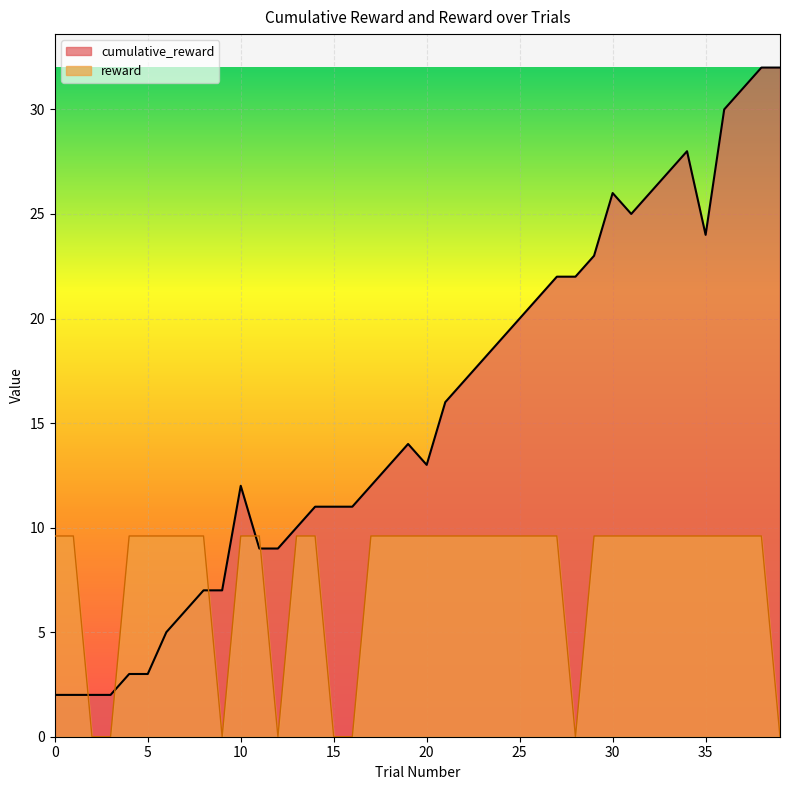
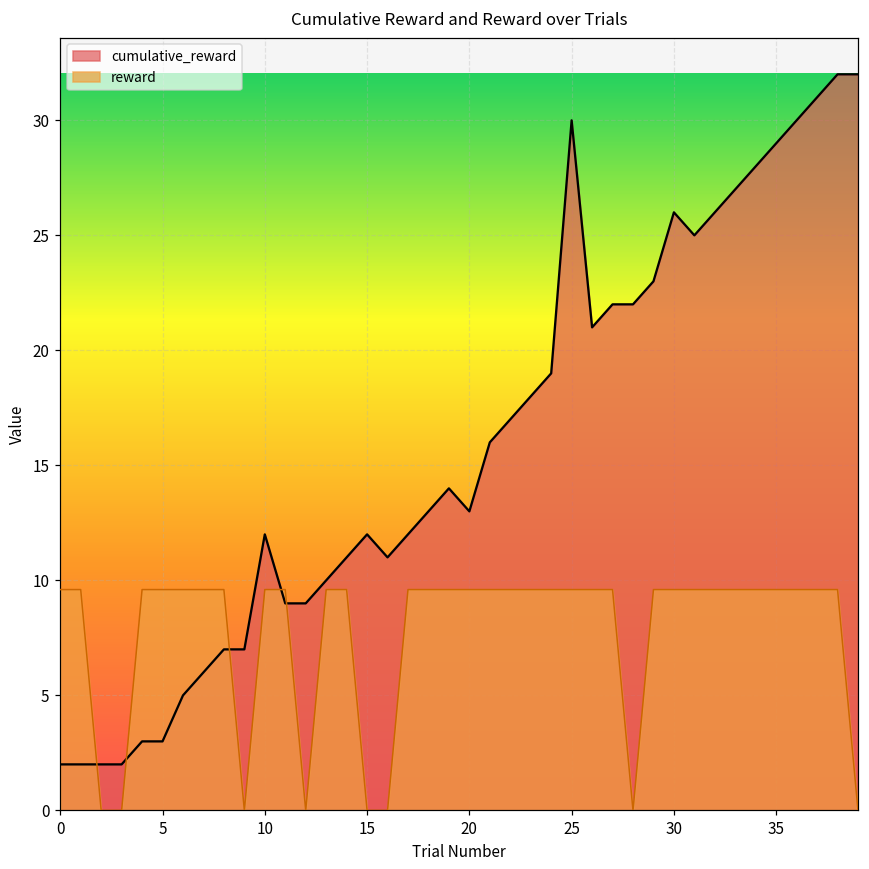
cumulative_reward, 15: 11 -> 12
cumulative_reward, 25: 20 -> 30
cumulative_reward, 35: 24 -> 29
